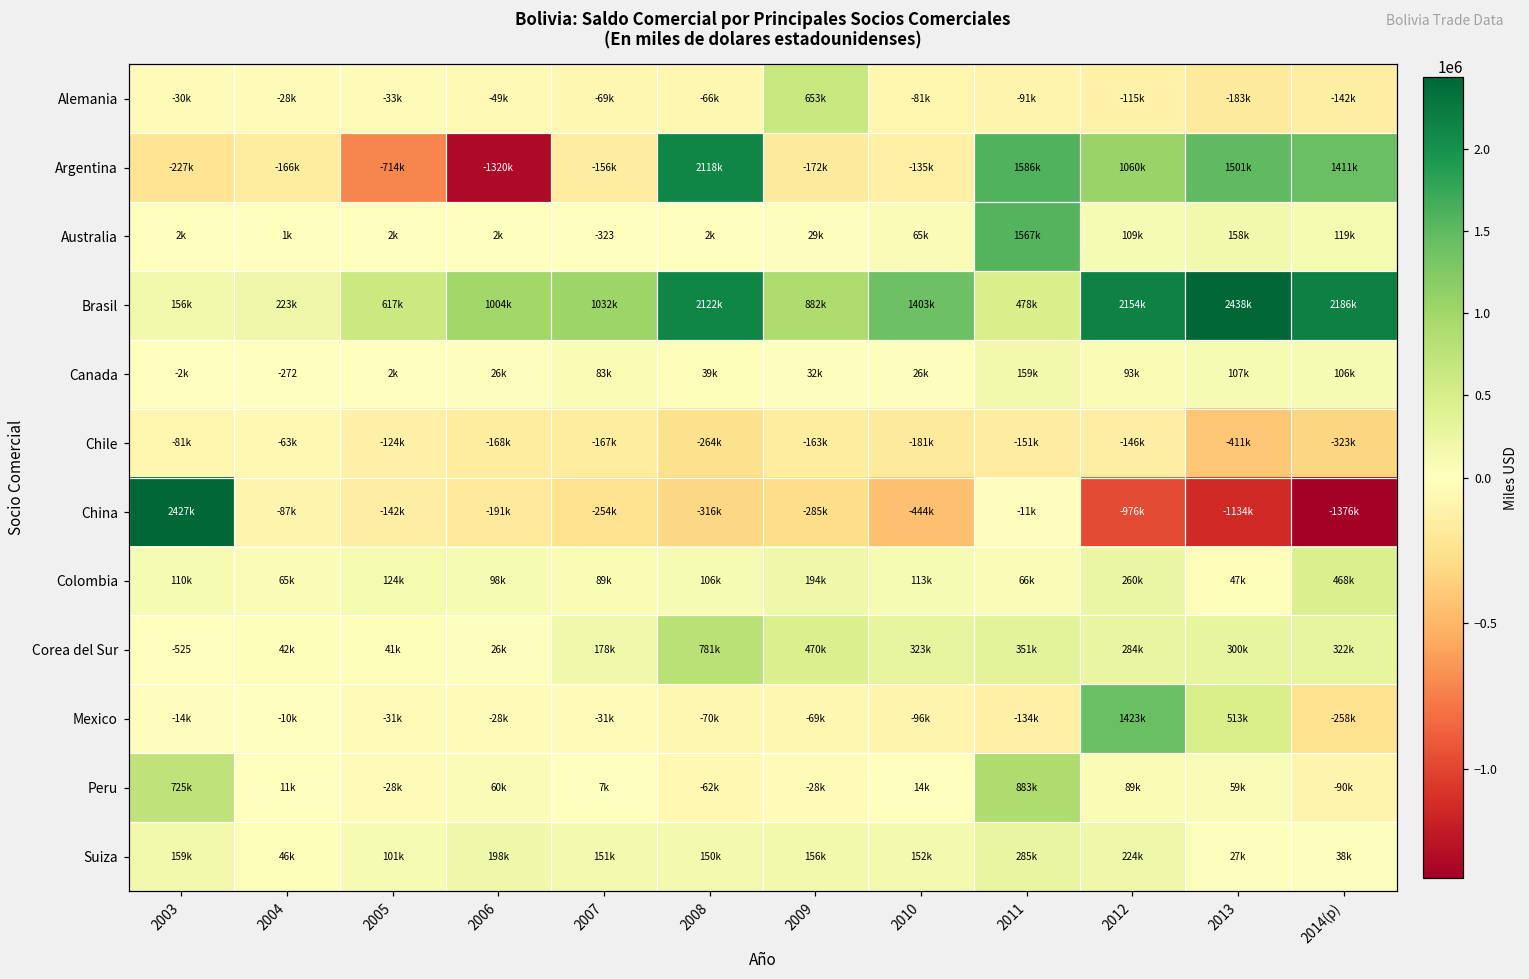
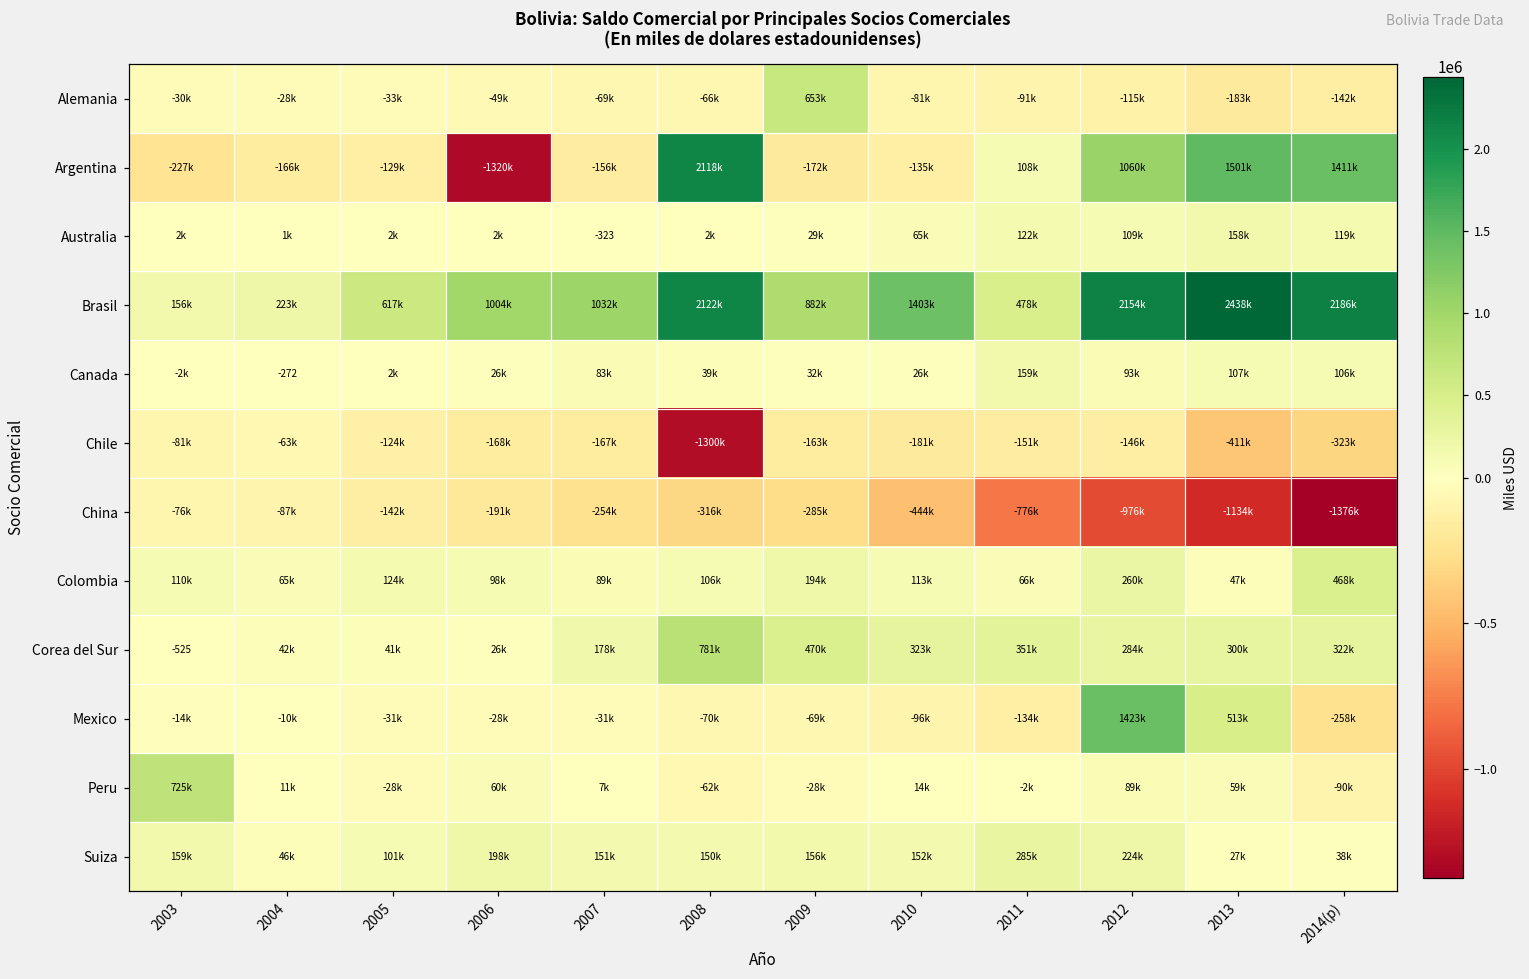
Argentina, 2005: -714k -> -129k
Argentina, 2011: 1586k -> 108k
Australia, 2011: 1567k -> 122k
Chile, 2008: -264k -> -1300k
China, 2003: 2427k -> -76k
China, 2011: -11k -> -776k
Peru, 2011: 883k -> -2k
